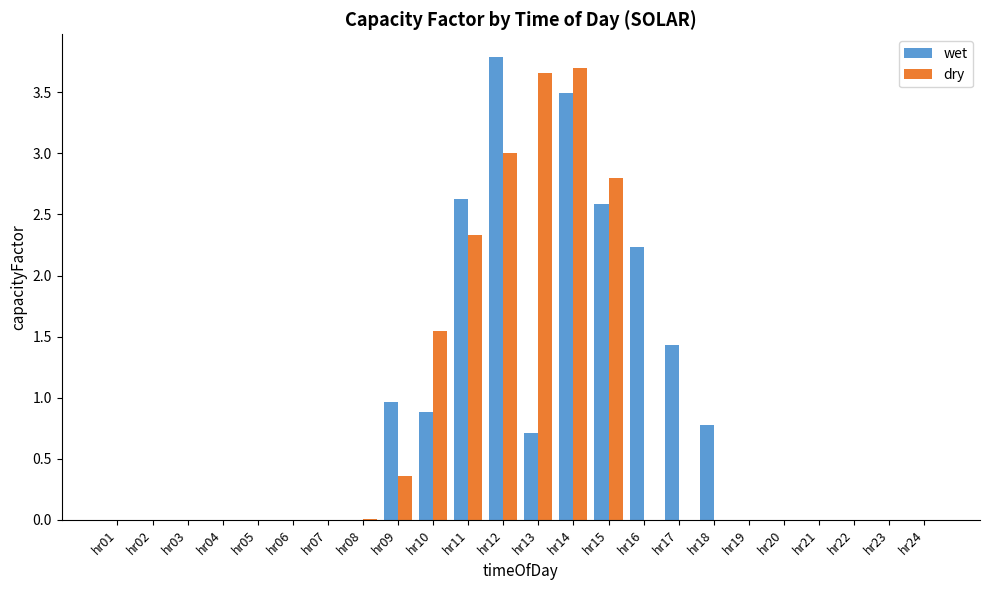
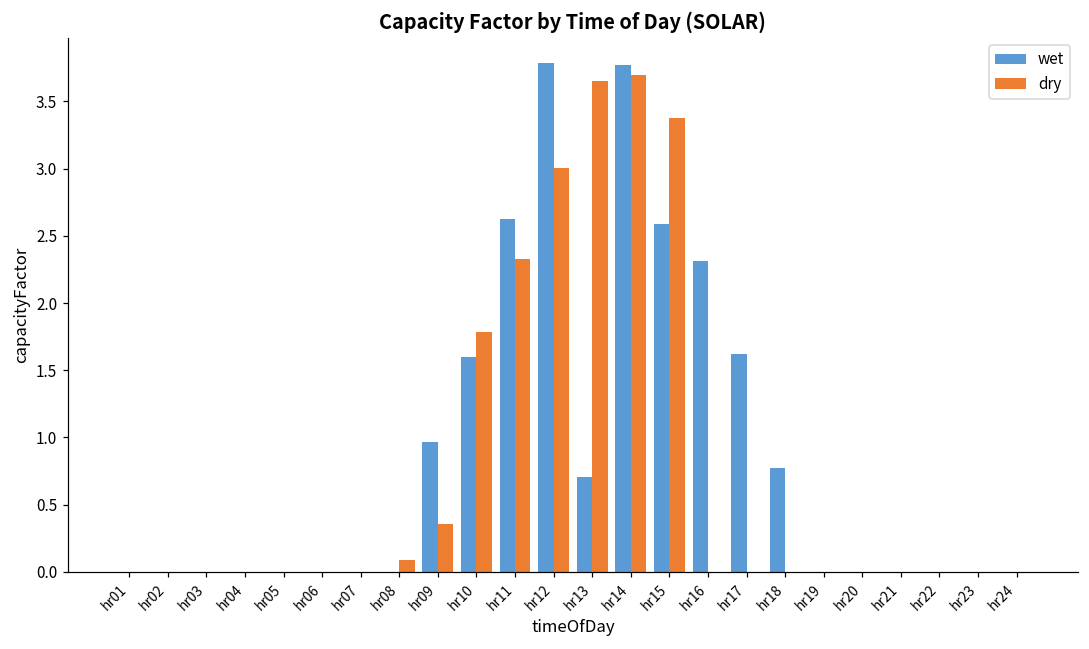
dry, hr08: 0.01 -> 0.09
wet, hr10: 0.88 -> 1.60
dry, hr10: 1.55 -> 1.78
wet, hr14: 3.49 -> 3.77
dry, hr15: 2.80 -> 3.38
wet, hr16: 2.24 -> 2.31
wet, hr17: 1.43 -> 1.62
